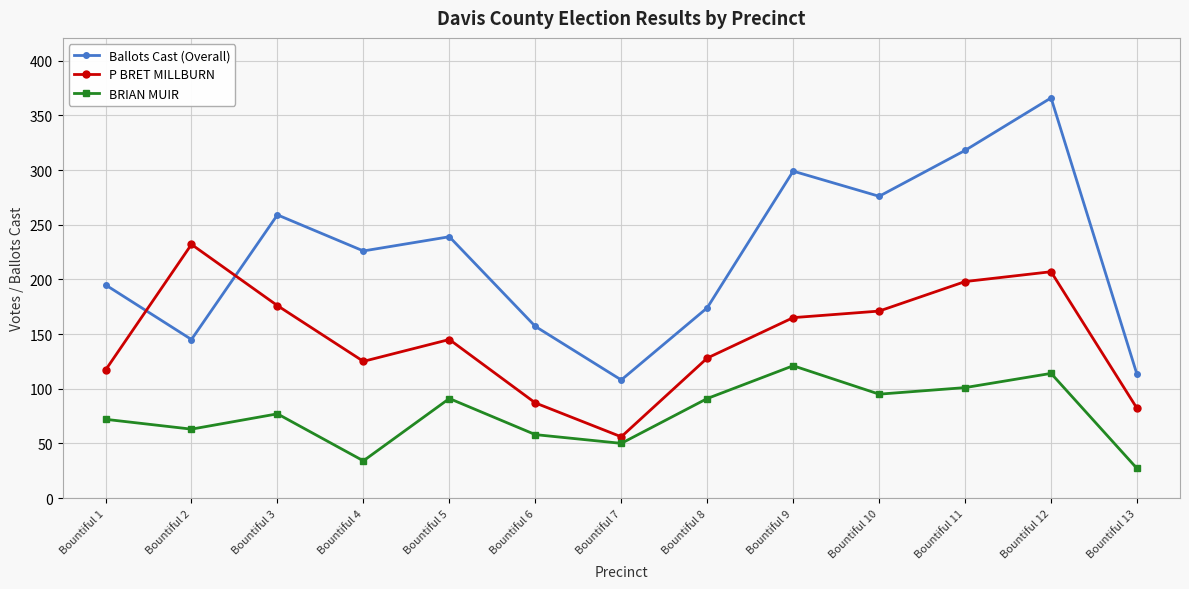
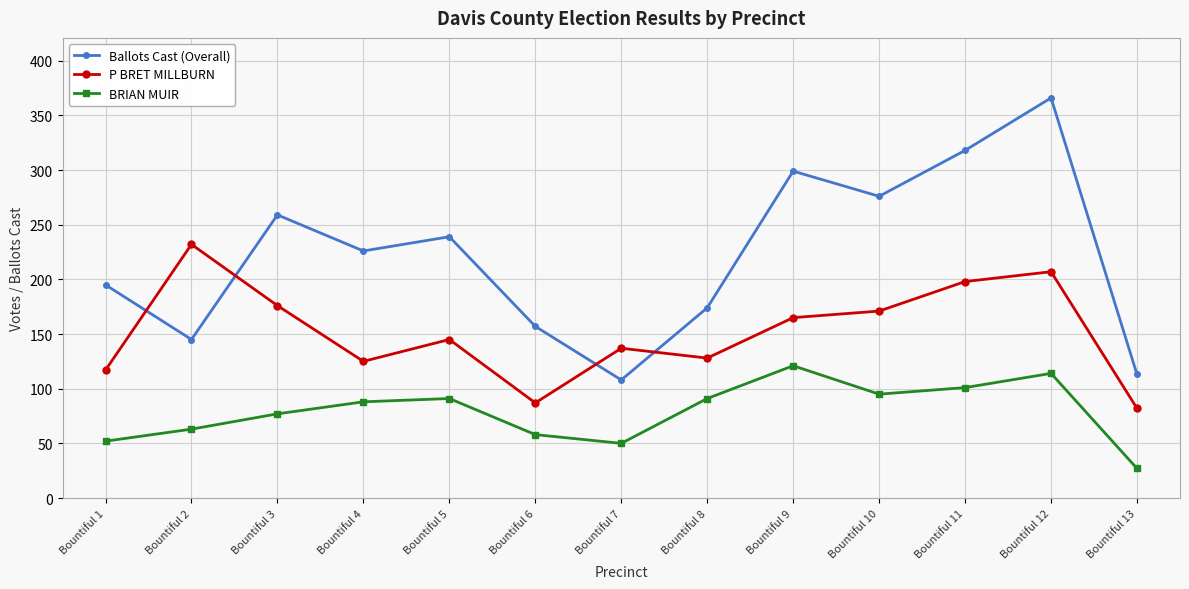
BRIAN MUIR, Bountiful 1: 72 -> 52
BRIAN MUIR, Bountiful 4: 34 -> 88
P BRET MILLBURN, Bountiful 7: 56 -> 137
